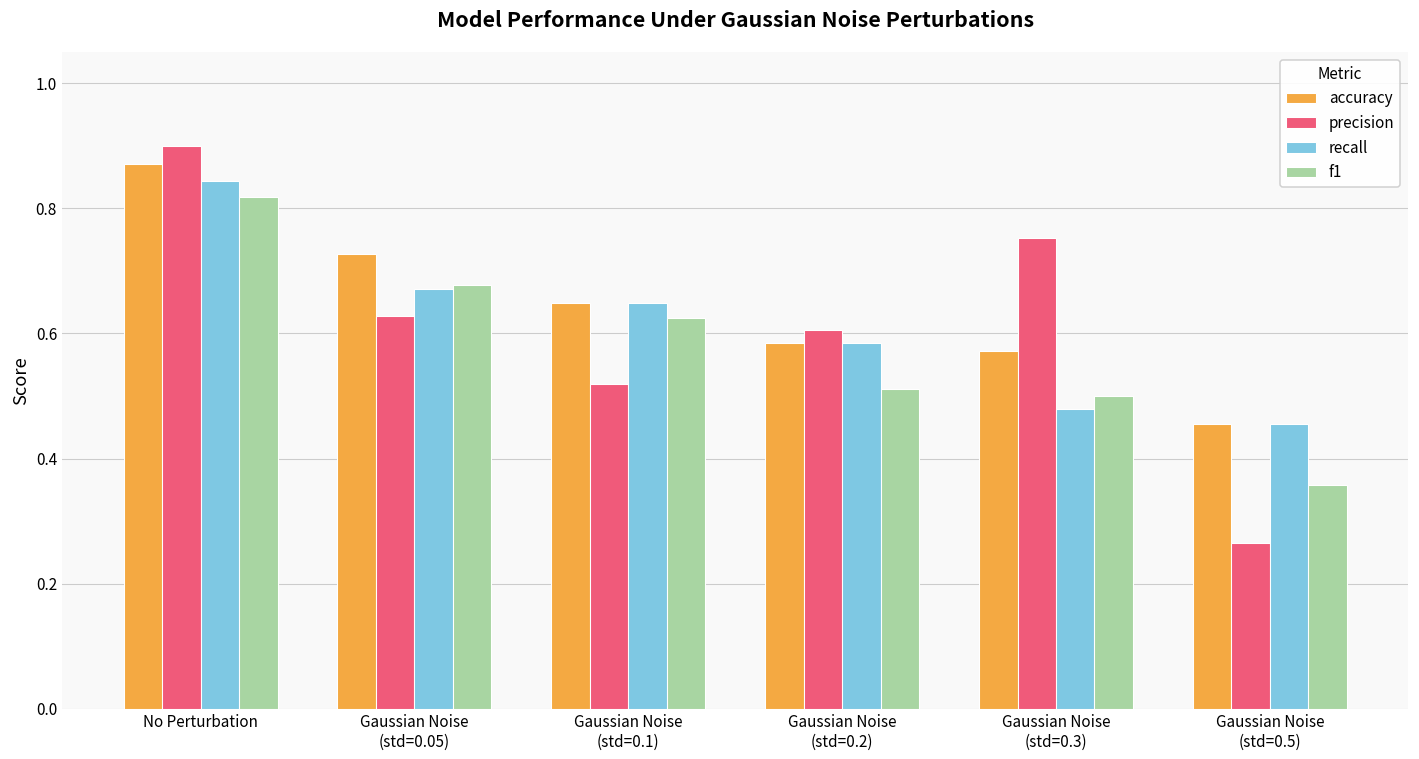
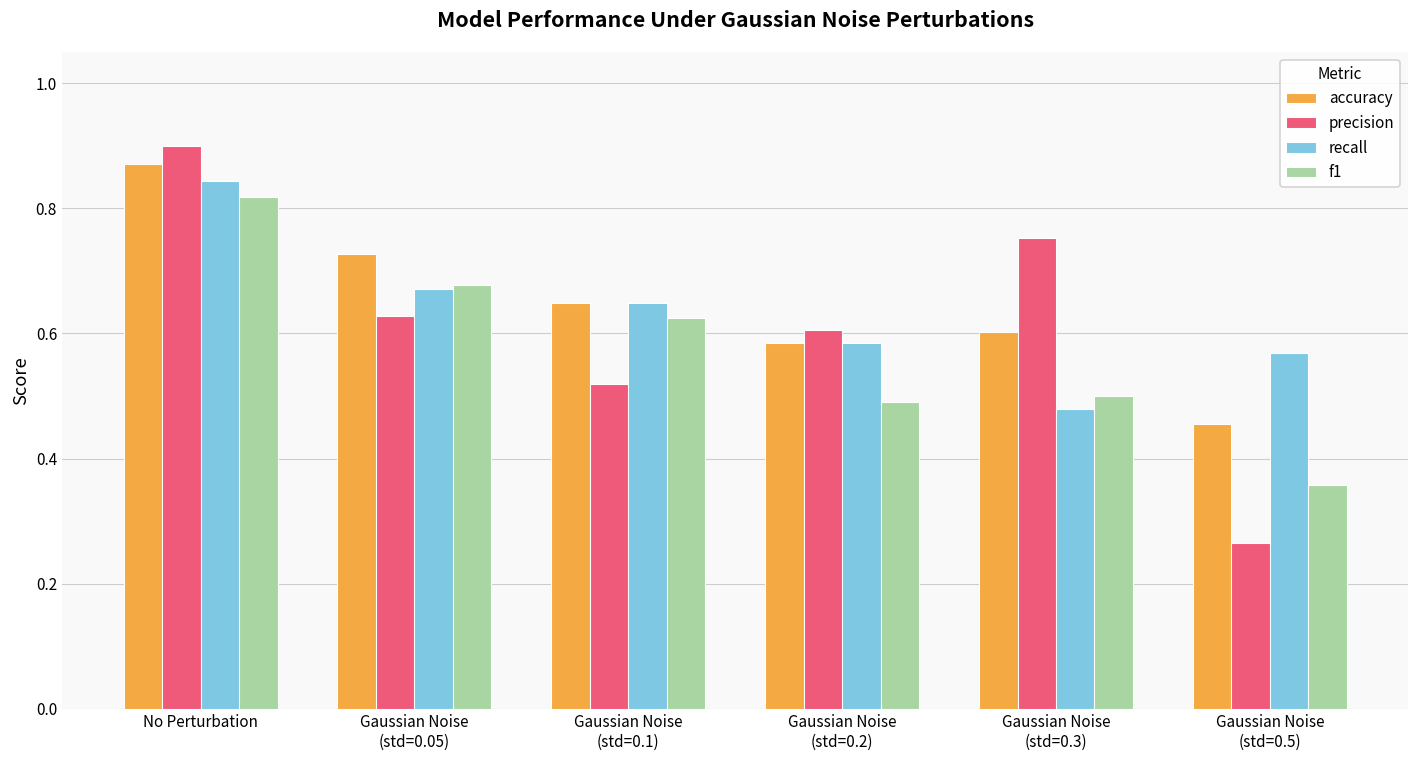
f1, Gaussian Noise (std=0.2): 0.51 -> 0.49
accuracy, Gaussian Noise (std=0.3): 0.57 -> 0.60
recall, Gaussian Noise (std=0.5): 0.45 -> 0.57
